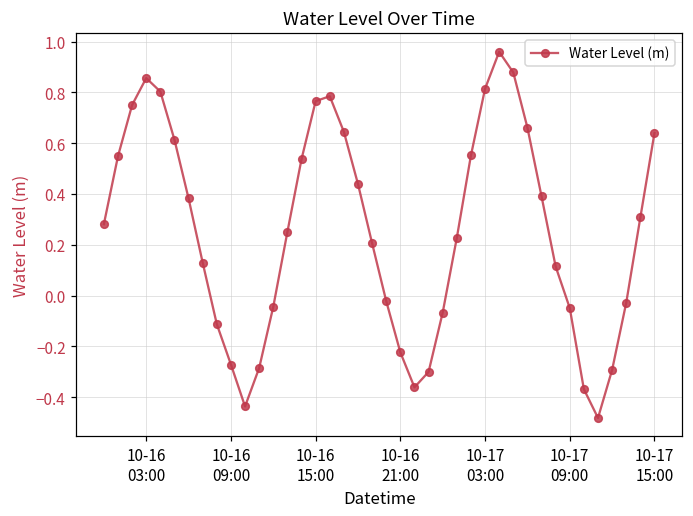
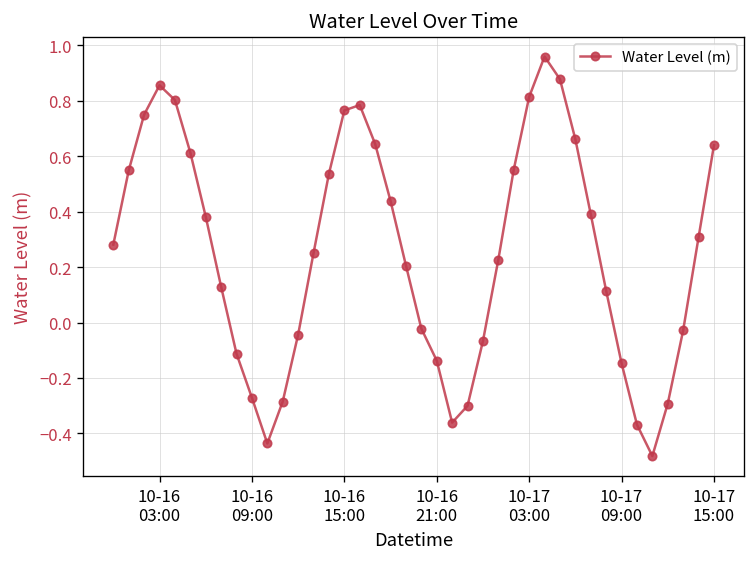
10-16 21:00: -0.22 -> -0.14
10-17 09:00: -0.05 -> -0.15
